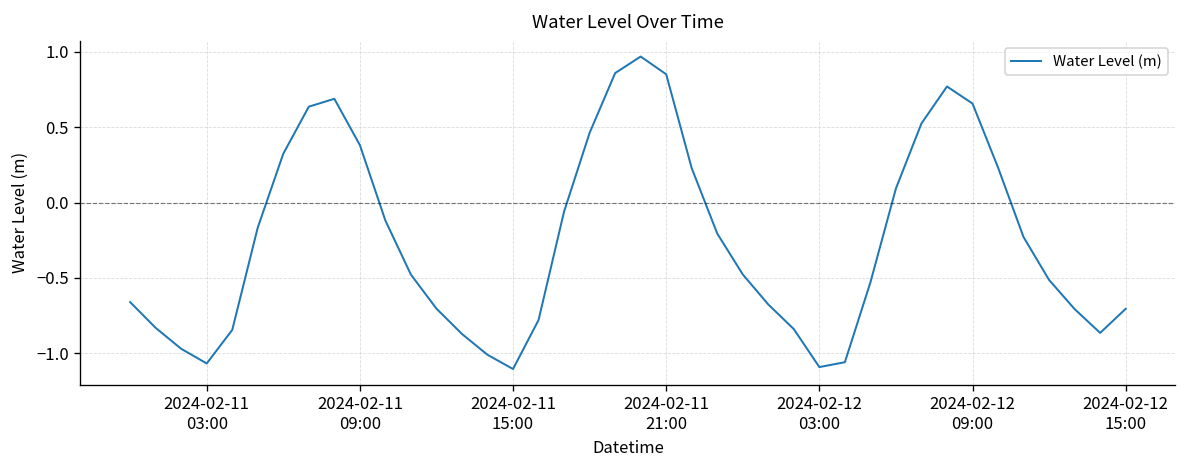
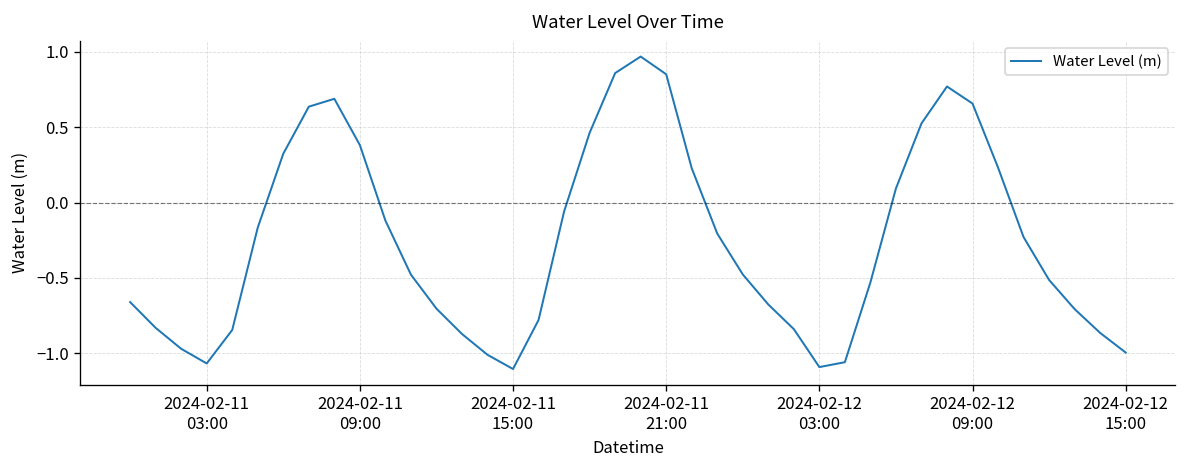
2024-02-12 15:00: -0.70 -> -0.99
